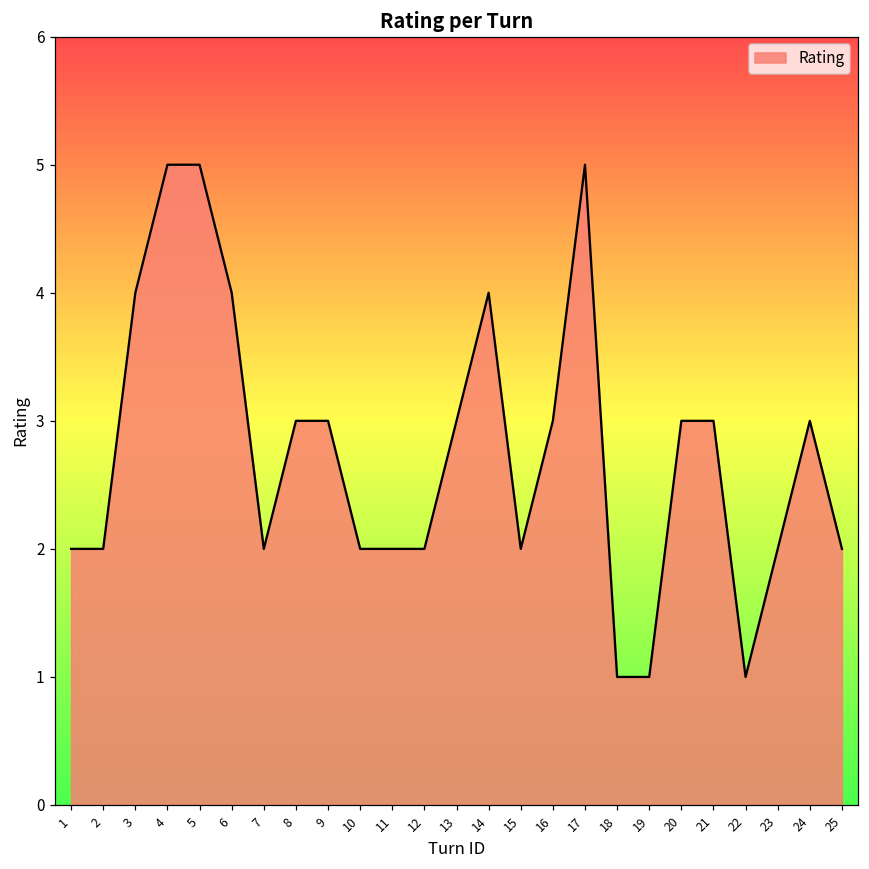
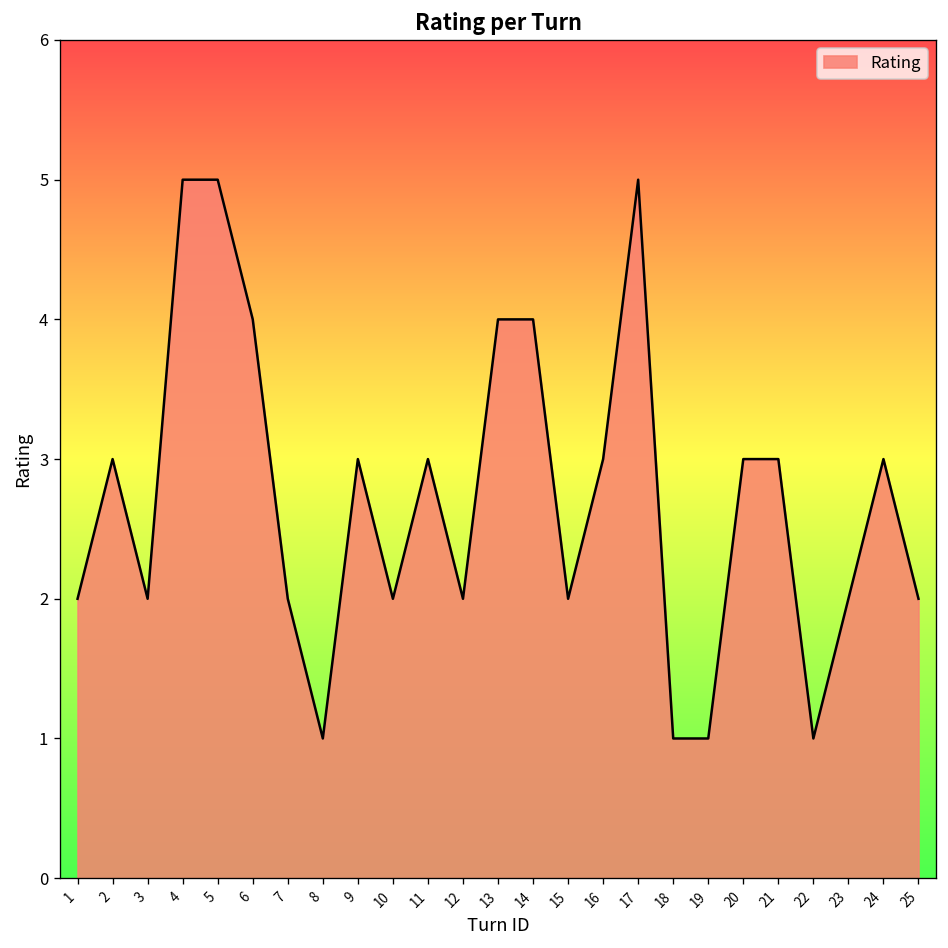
2: 2 -> 3
3: 4 -> 2
8: 3 -> 1
11: 2 -> 3
13: 3 -> 4
